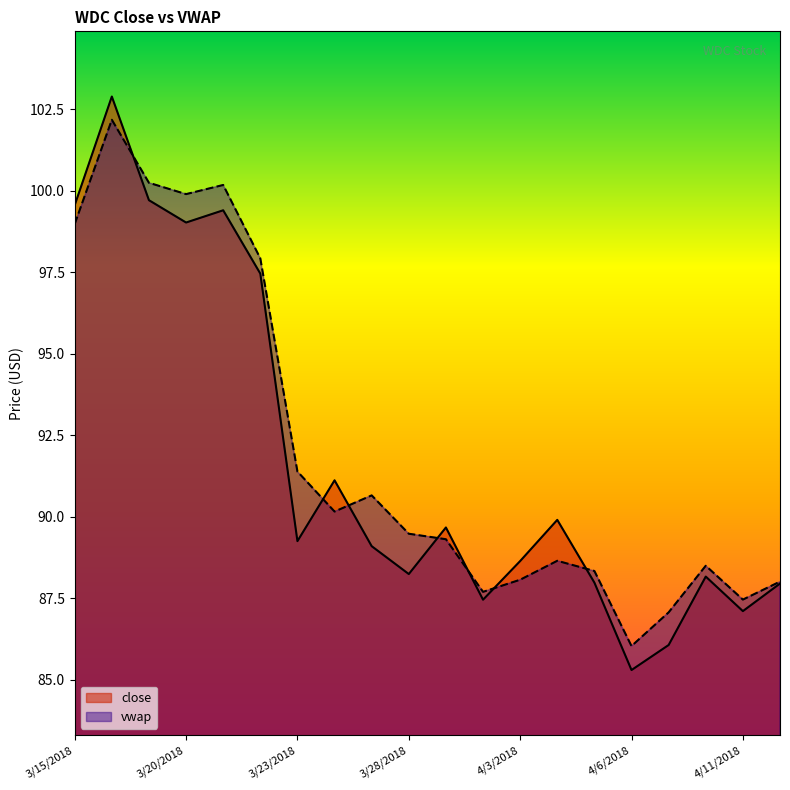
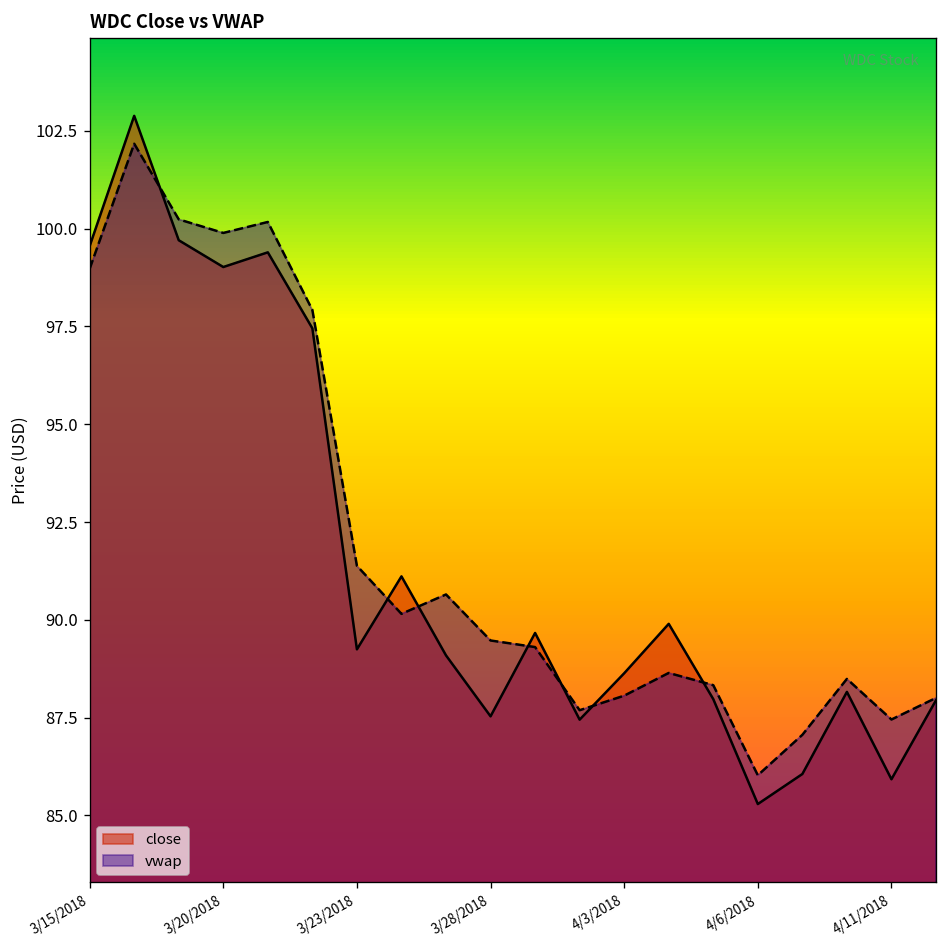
close, 3/28/2018: 88.2 -> 87.5
close, 4/11/2018: 87.1 -> 85.9
